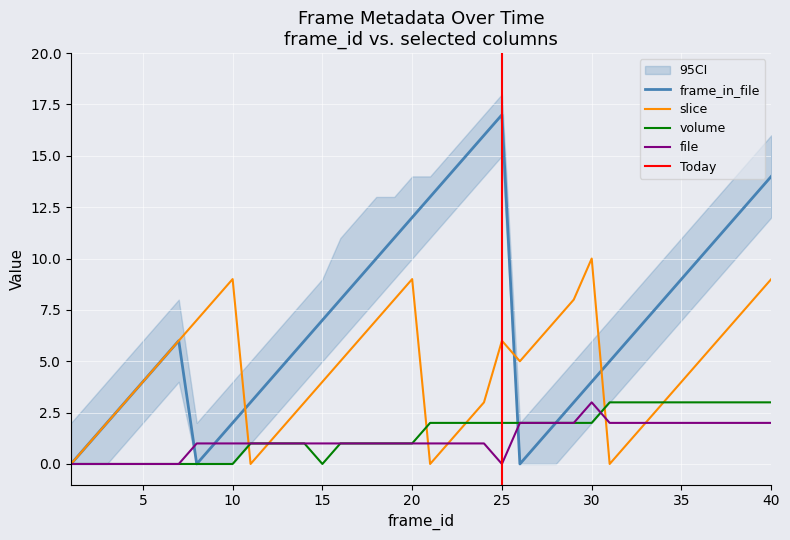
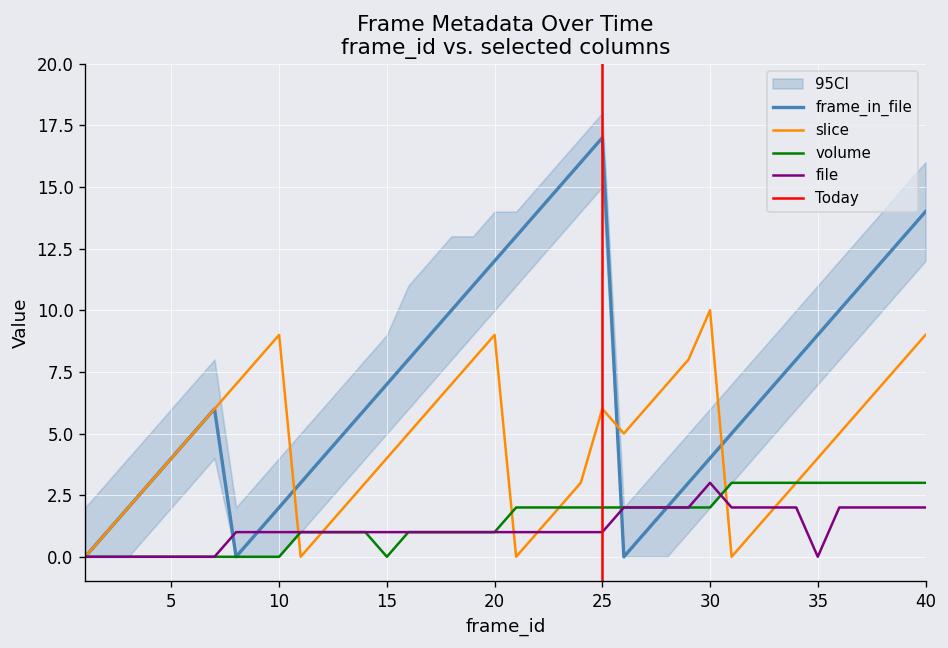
file, 25: 0 -> 1
file, 35: 2 -> 0
